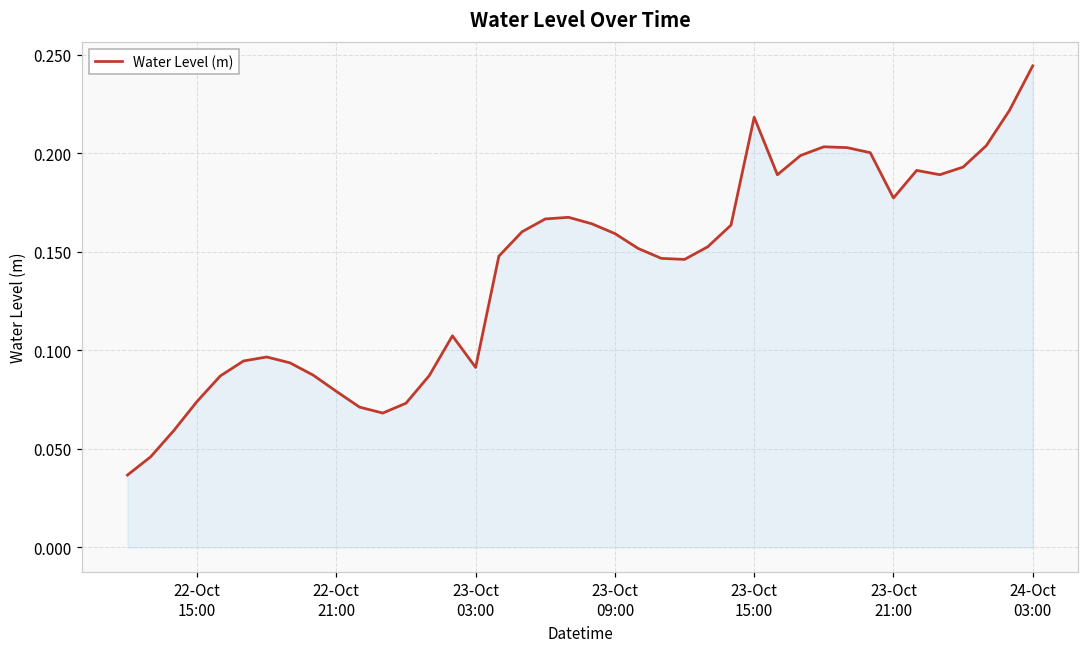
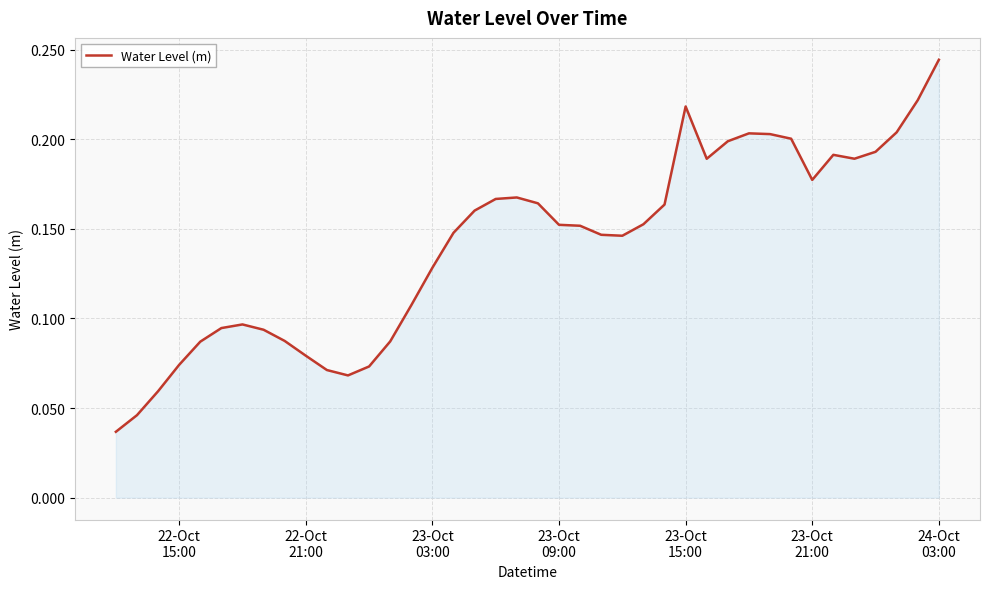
23-Oct 03:00: 0.091 -> 0.128
23-Oct 09:00: 0.159 -> 0.152
